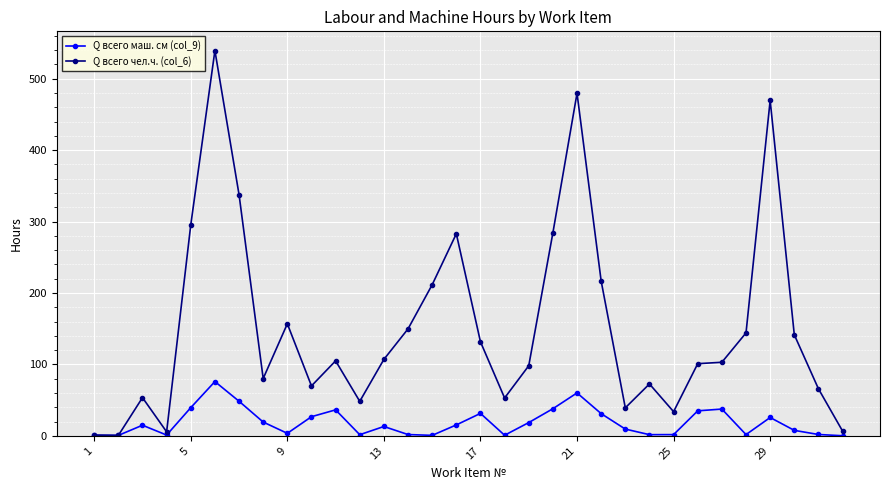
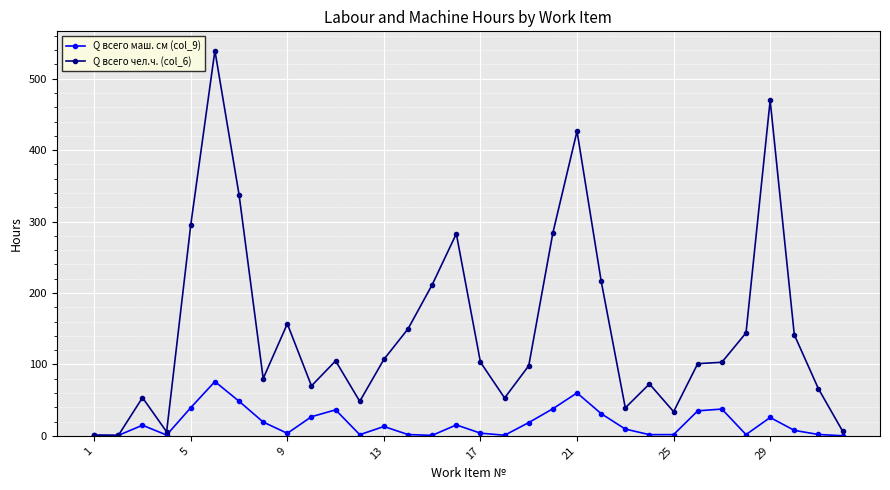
Q всего маш. см (col_9), 17: 30 -> 0
Q всего чел.ч. (col_6), 17: 130 -> 100
Q всего чел.ч. (col_6), 21: 480 -> 430
